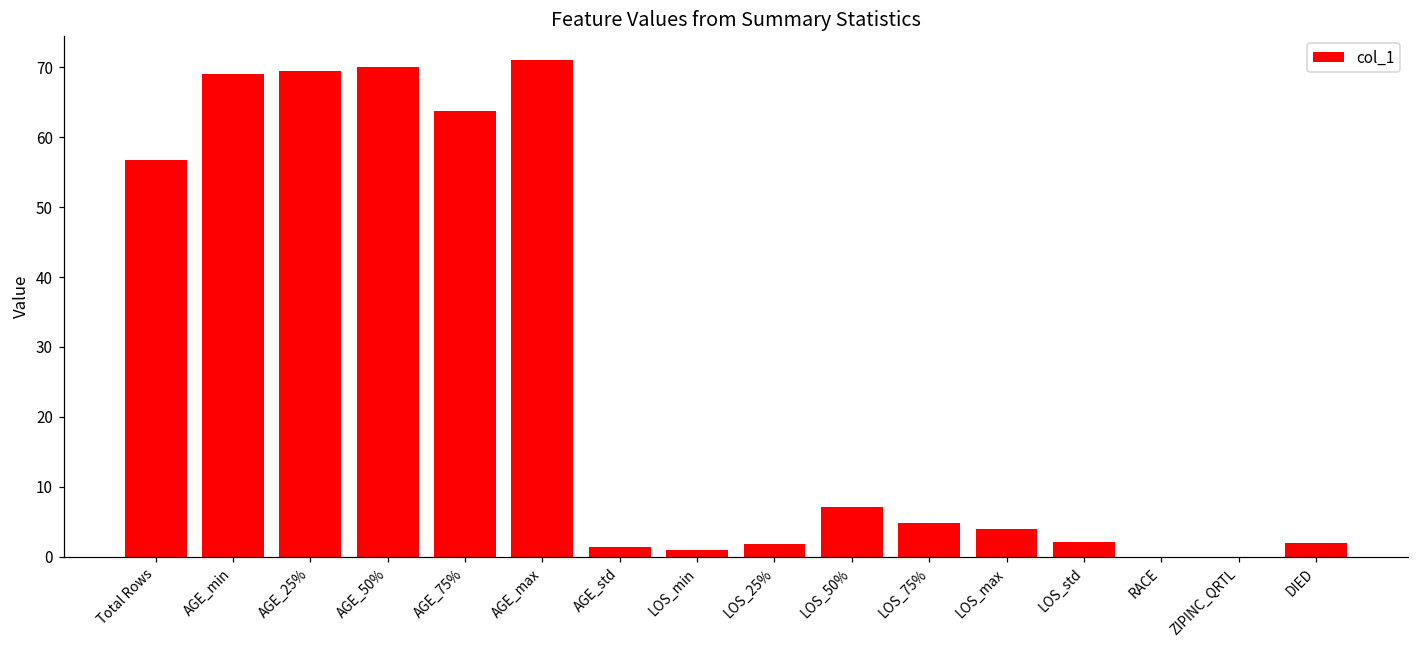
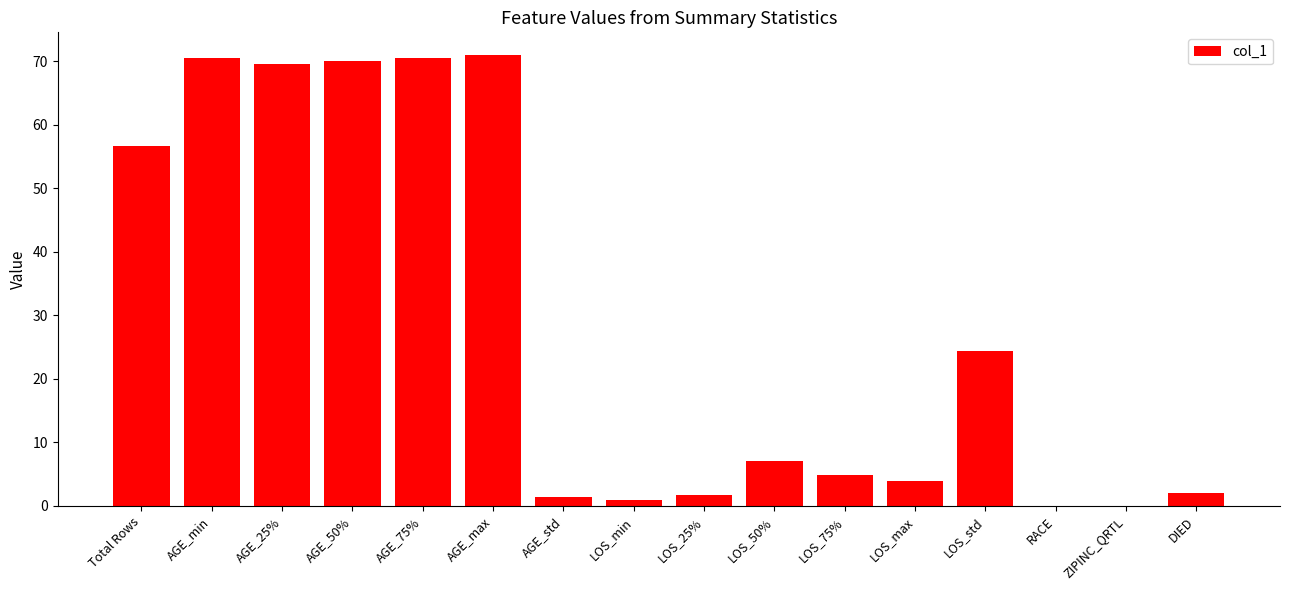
AGE_min: 69 -> 71
AGE_75%: 64 -> 71
LOS_std: 2 -> 24
